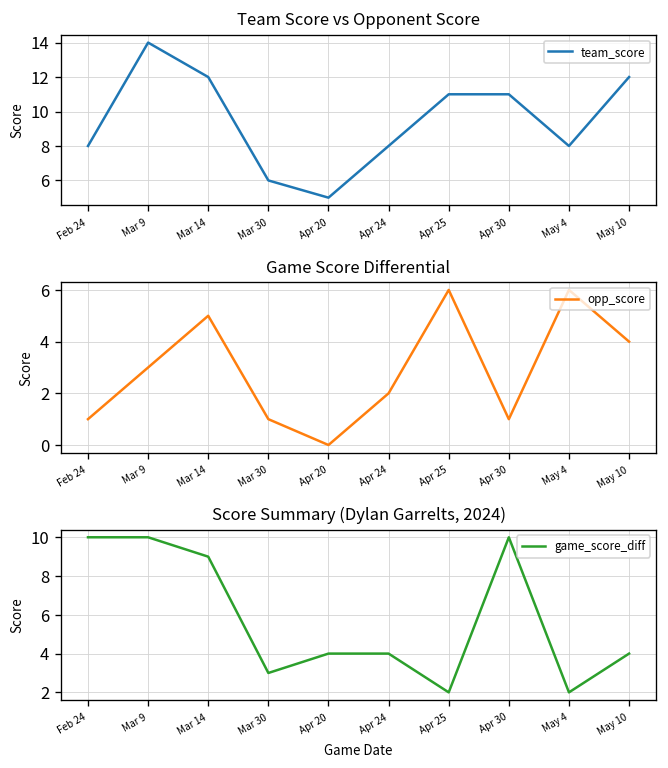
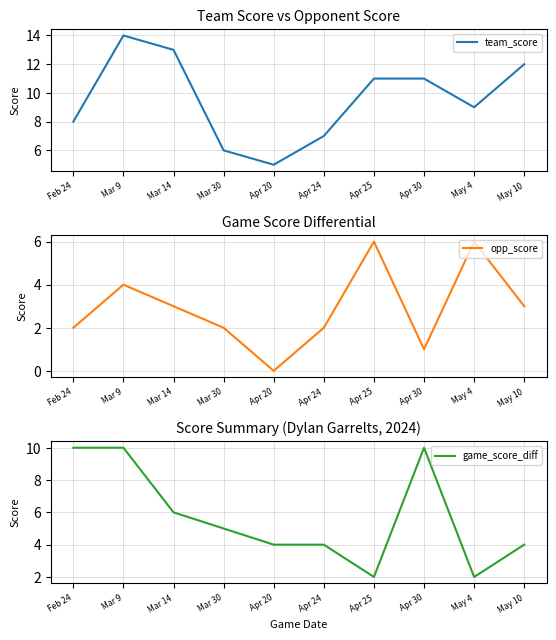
Team Score vs Opponent Score, Mar 14: 12 -> 13
Team Score vs Opponent Score, Apr 24: 8 -> 7
Team Score vs Opponent Score, May 4: 8 -> 9
Game Score Differential, Feb 24: 1 -> 2
Game Score Differential, Mar 9: 3 -> 4
Game Score Differential, Mar 14: 5 -> 3
Game Score Differential, Mar 30: 1 -> 2
Game Score Differential, May 10: 4 -> 3
Score Summary (Dylan Garrelts, 2024), Mar 14: 9 -> 6
Score Summary (Dylan Garrelts, 2024), Mar 30: 3 -> 5
